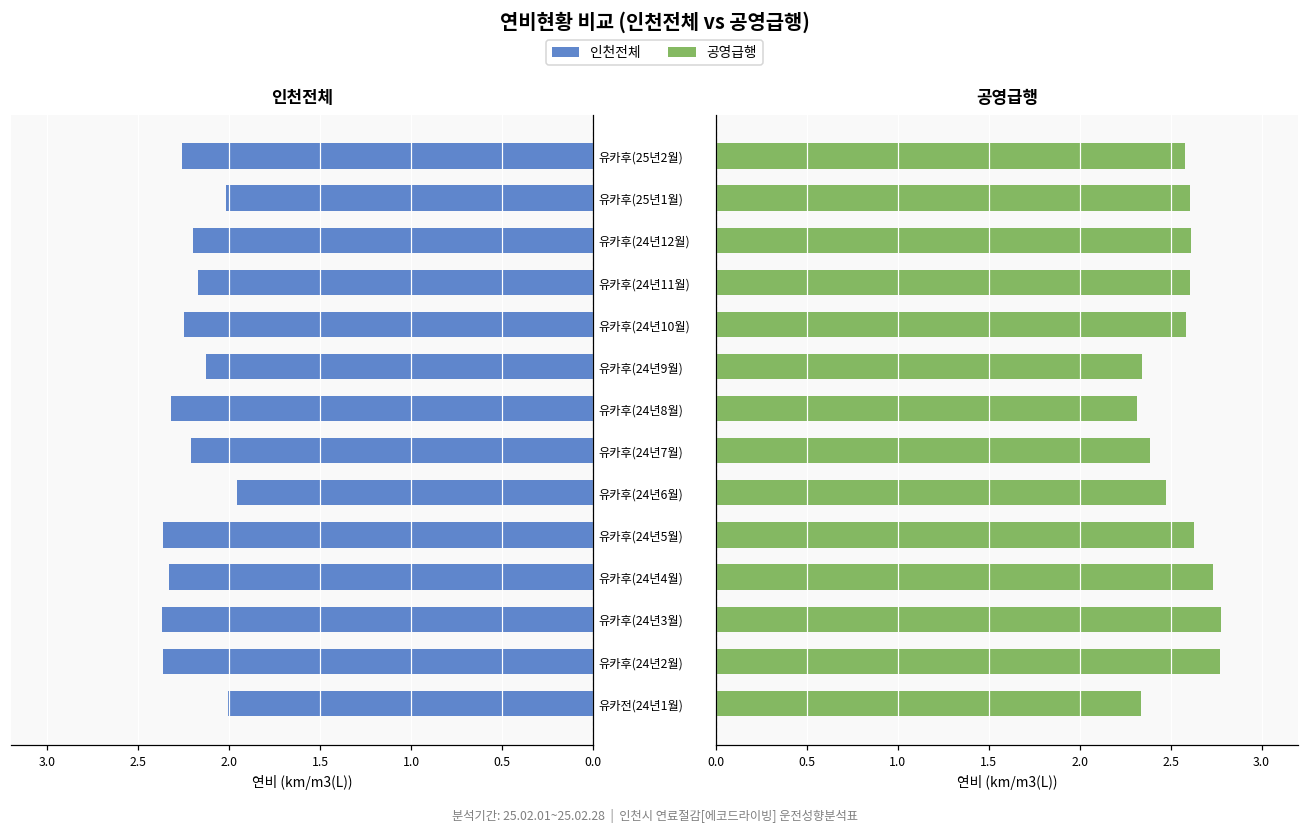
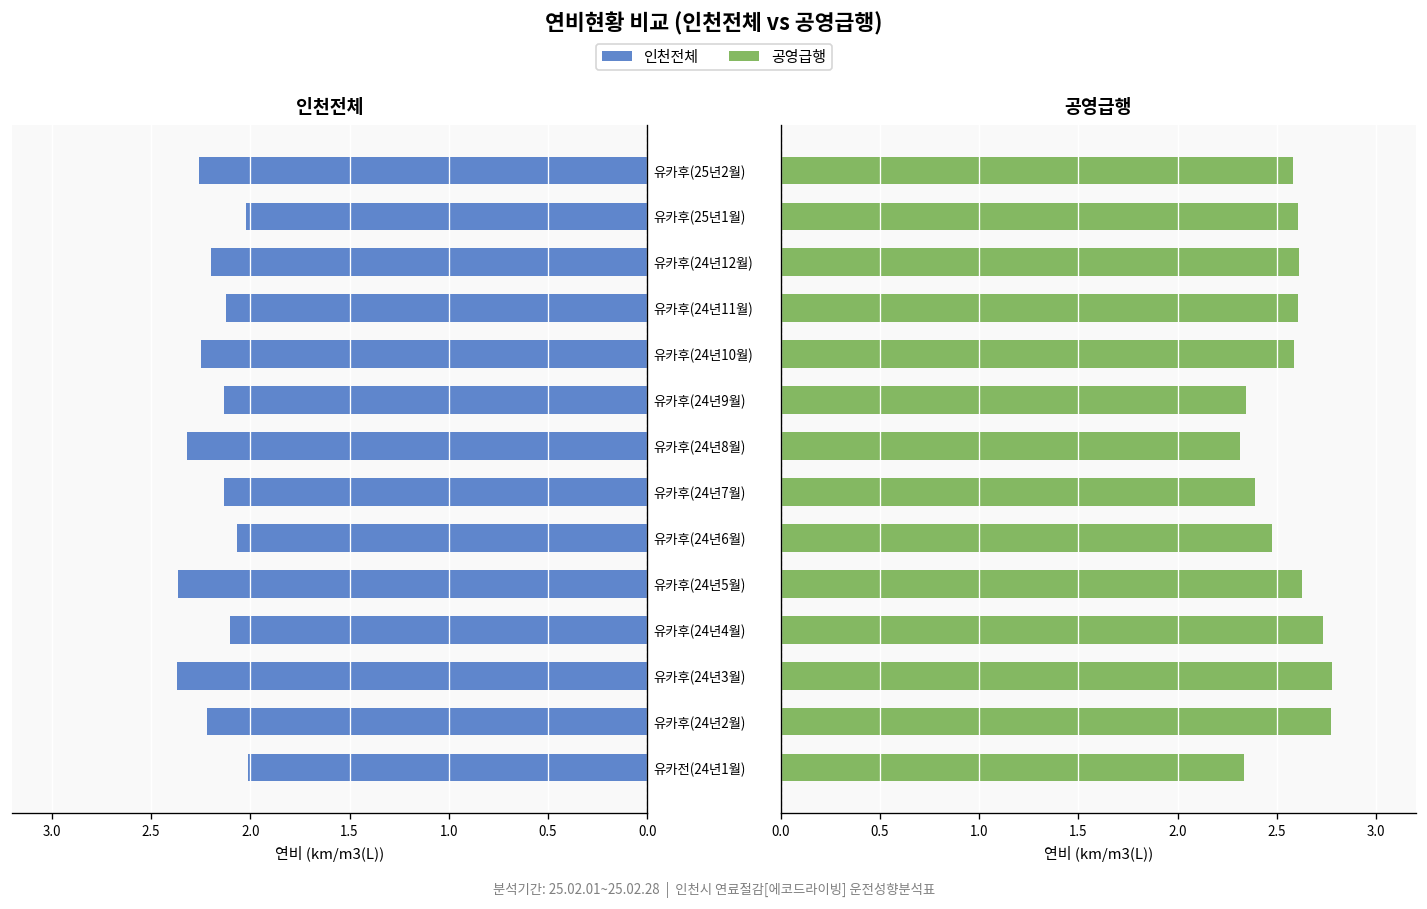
인천전체, 유카후(24년11월): 2.17 -> 2.12
인천전체, 유카후(24년7월): 2.21 -> 2.13
인천전체, 유카후(24년6월): 1.96 -> 2.07
인천전체, 유카후(24년4월): 2.33 -> 2.10
인천전체, 유카후(24년2월): 2.37 -> 2.22
